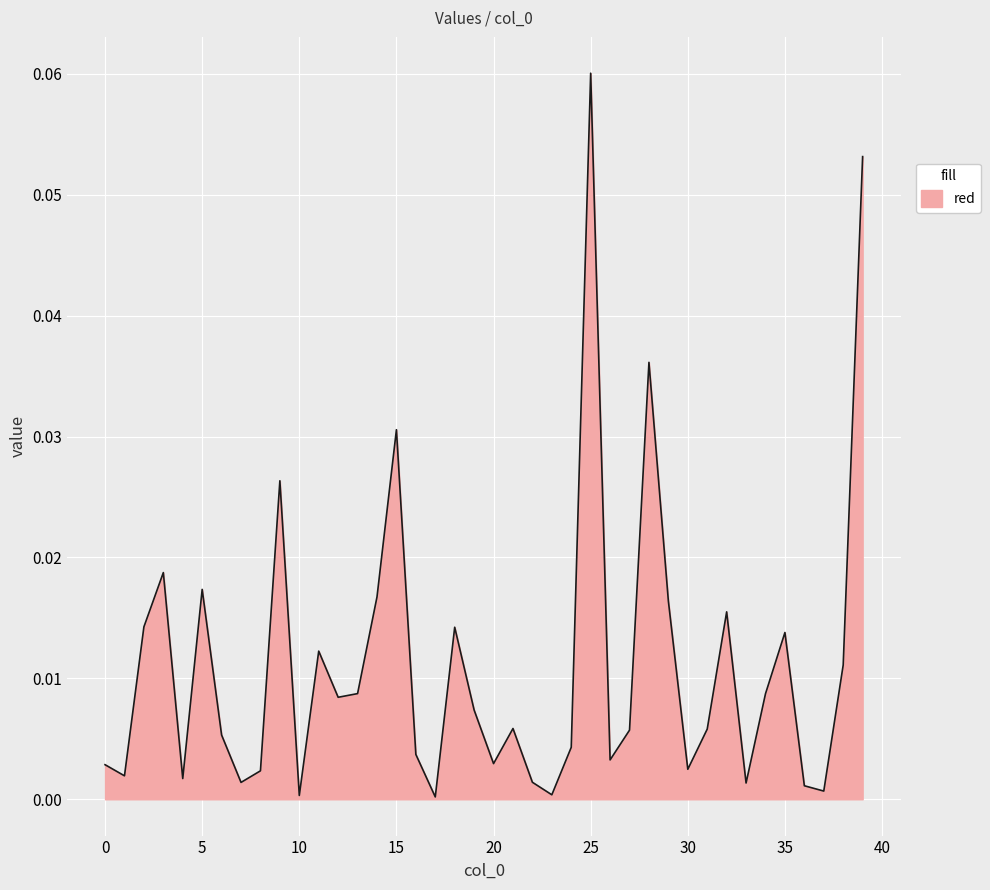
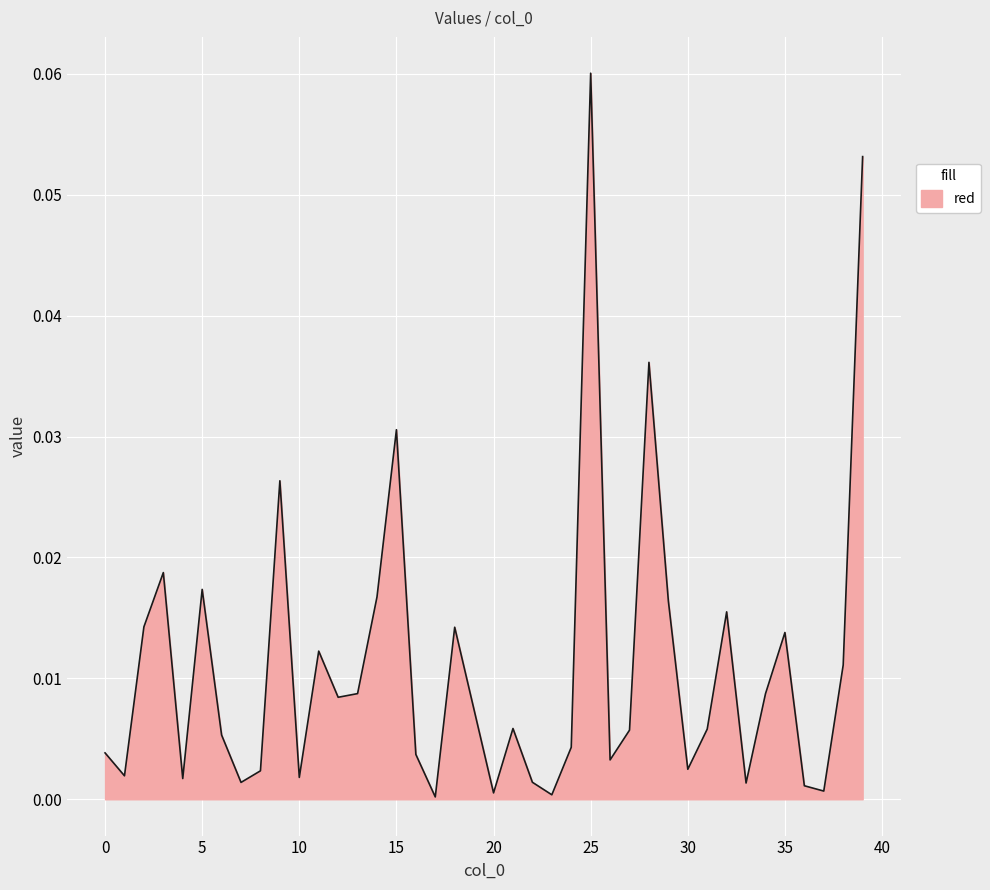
0: 0.0029 -> 0.0038
10: 0.0003 -> 0.0018
20: 0.0029 -> 0.0005
